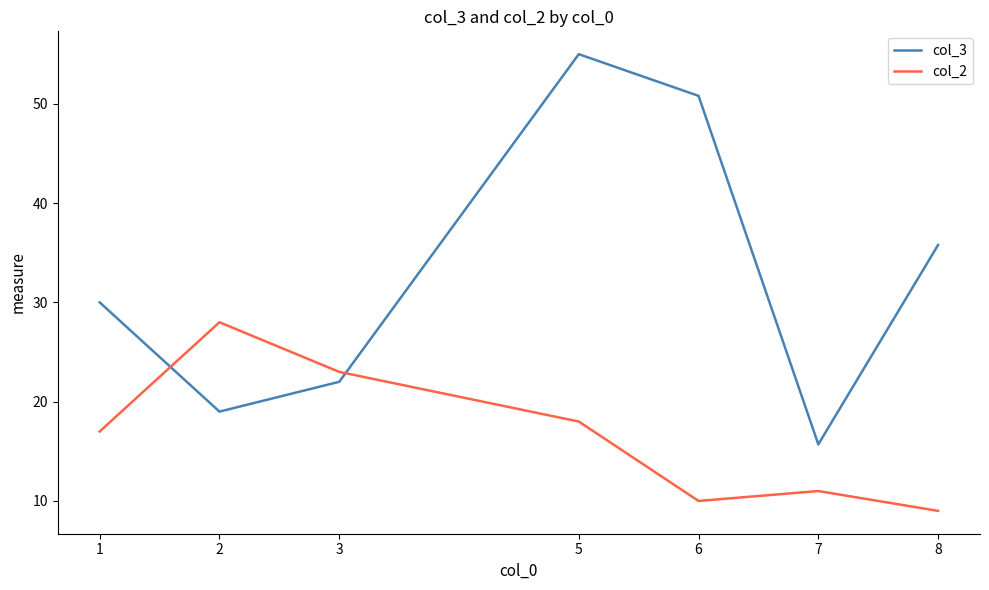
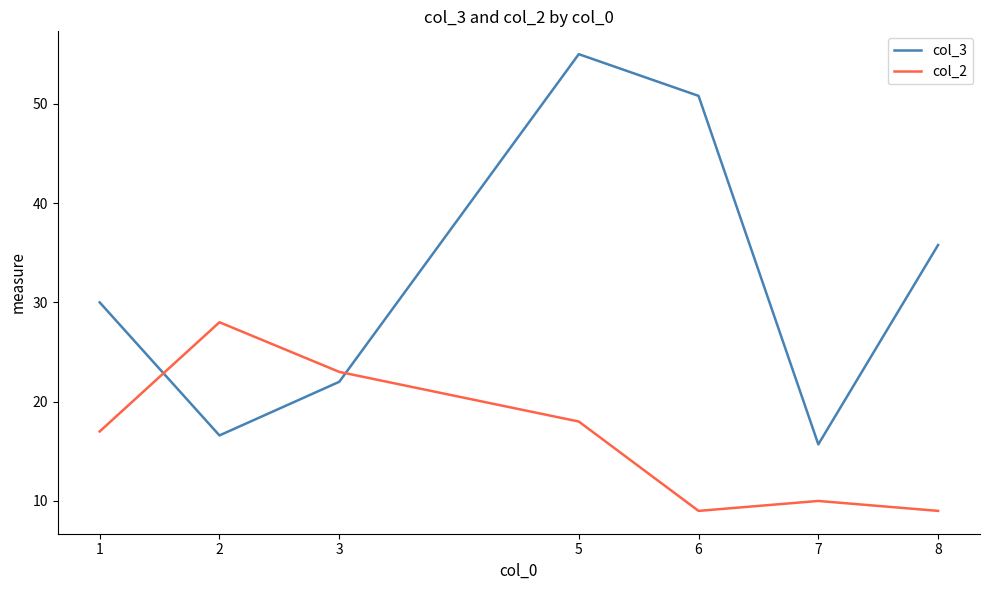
col_3, 2: 19 -> 17
col_2, 6: 10 -> 9
col_2, 7: 11 -> 10
